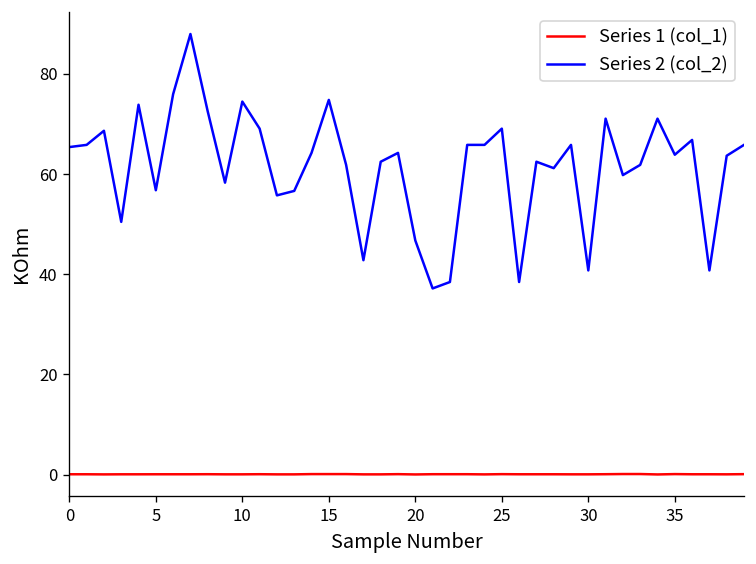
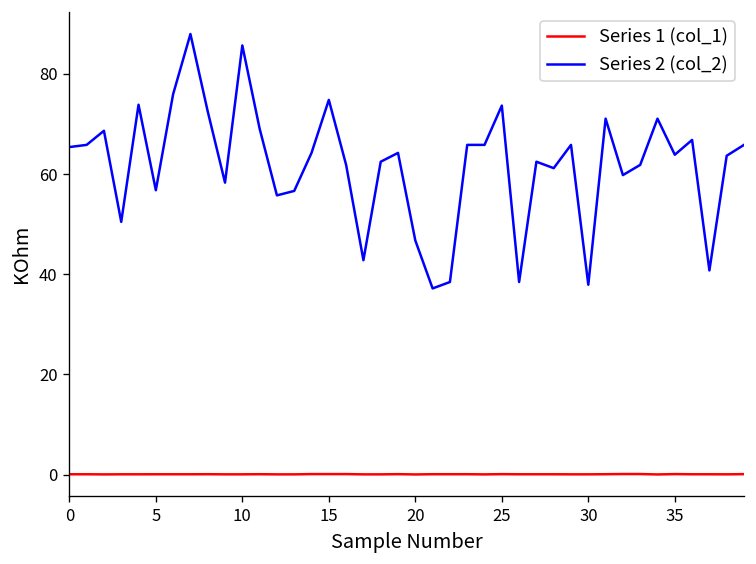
Series 2 (col_2), 10: 74 -> 86
Series 2 (col_2), 25: 69 -> 74
Series 2 (col_2), 30: 41 -> 38
